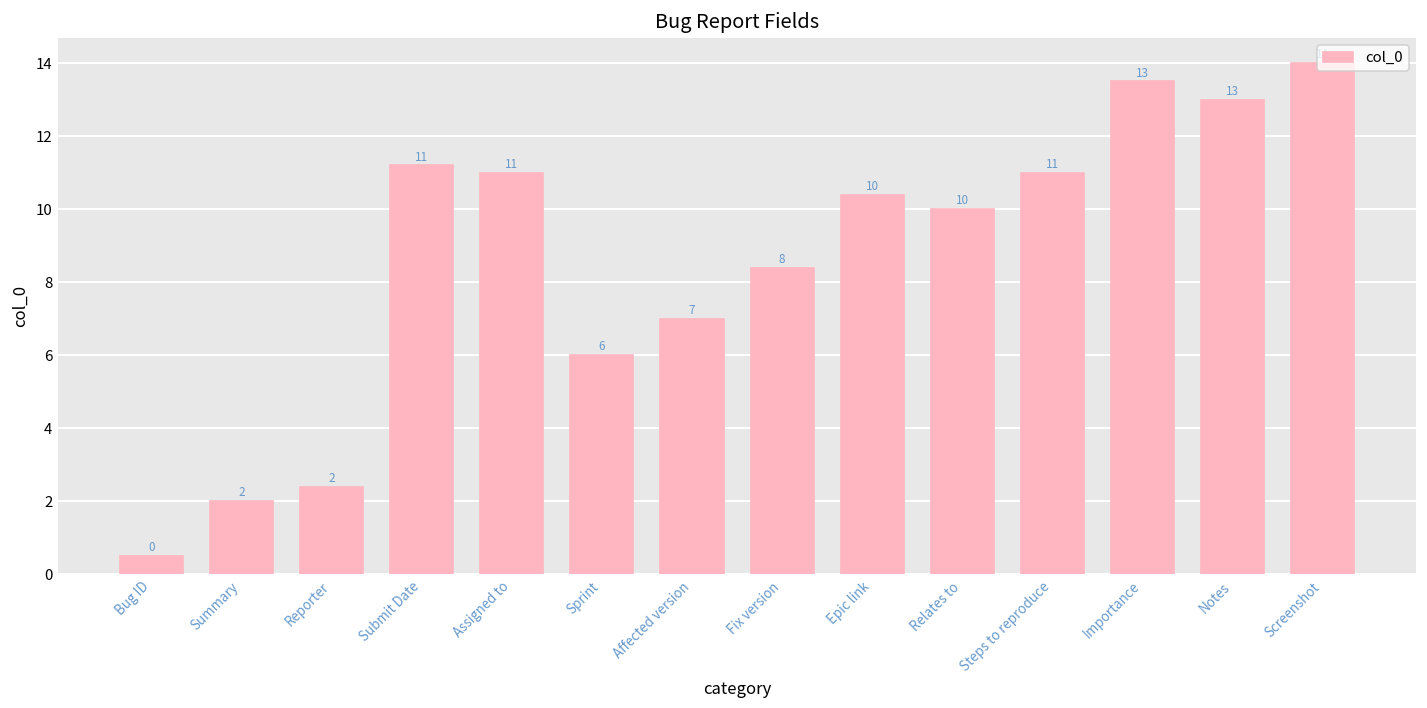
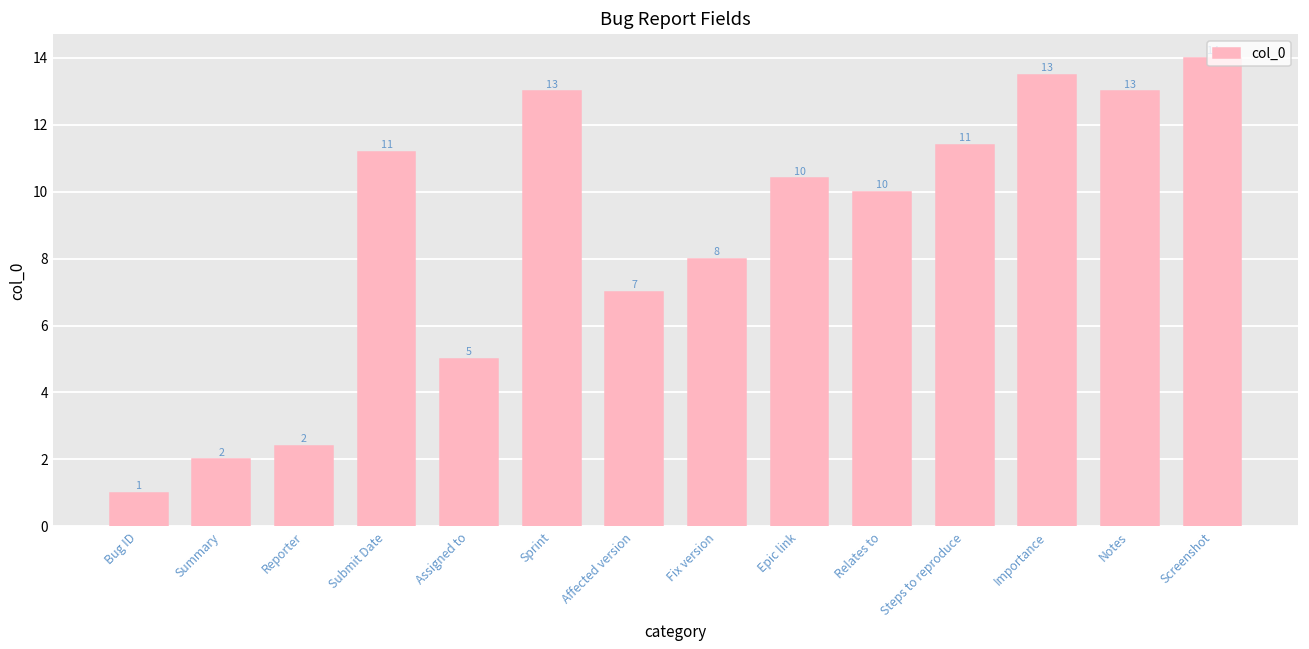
Bug ID: 0 -> 1
Assigned to: 11 -> 5
Sprint: 6 -> 13
Fix version: 8.4 -> 8.0
Steps to reproduce: 11.0 -> 11.4
